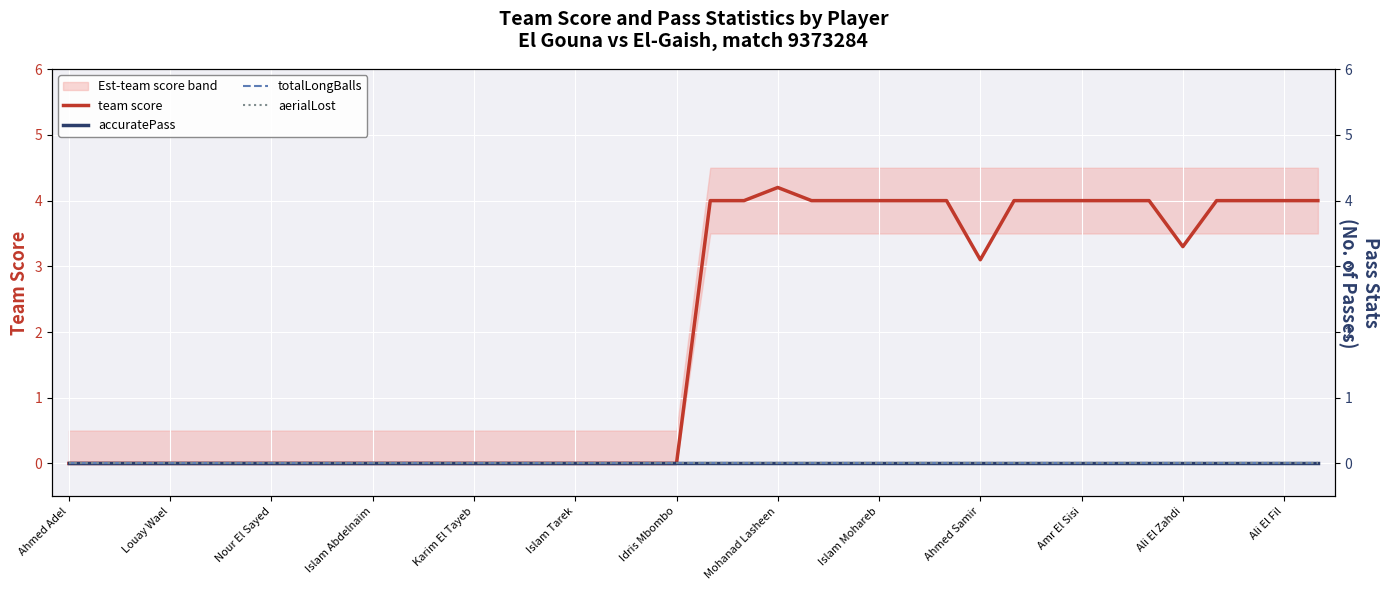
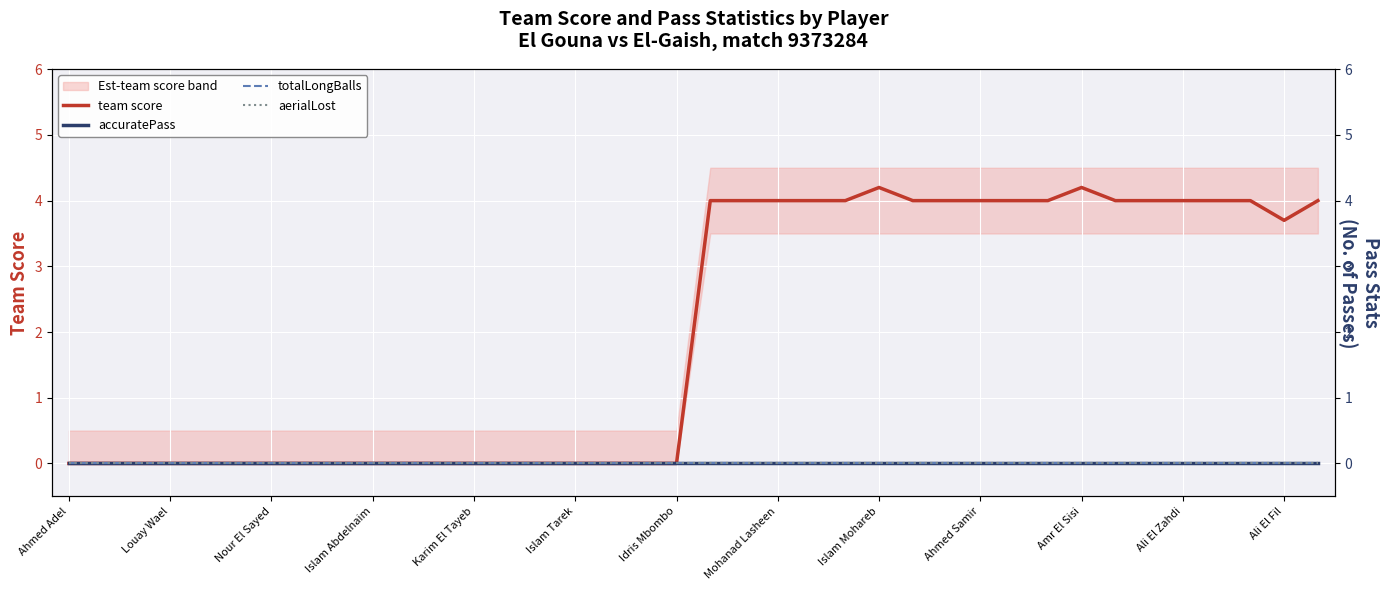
team score, Mohanad Lasheen: 4.2 -> 4.0
team score, Islam Mohareb: 4.0 -> 4.2
team score, Ahmed Samir: 3.1 -> 4.0
team score, Amr El Sisi: 4.0 -> 4.2
team score, Ali El Zahdi: 3.3 -> 4.0
team score, Ali El Fil: 4.0 -> 3.7
